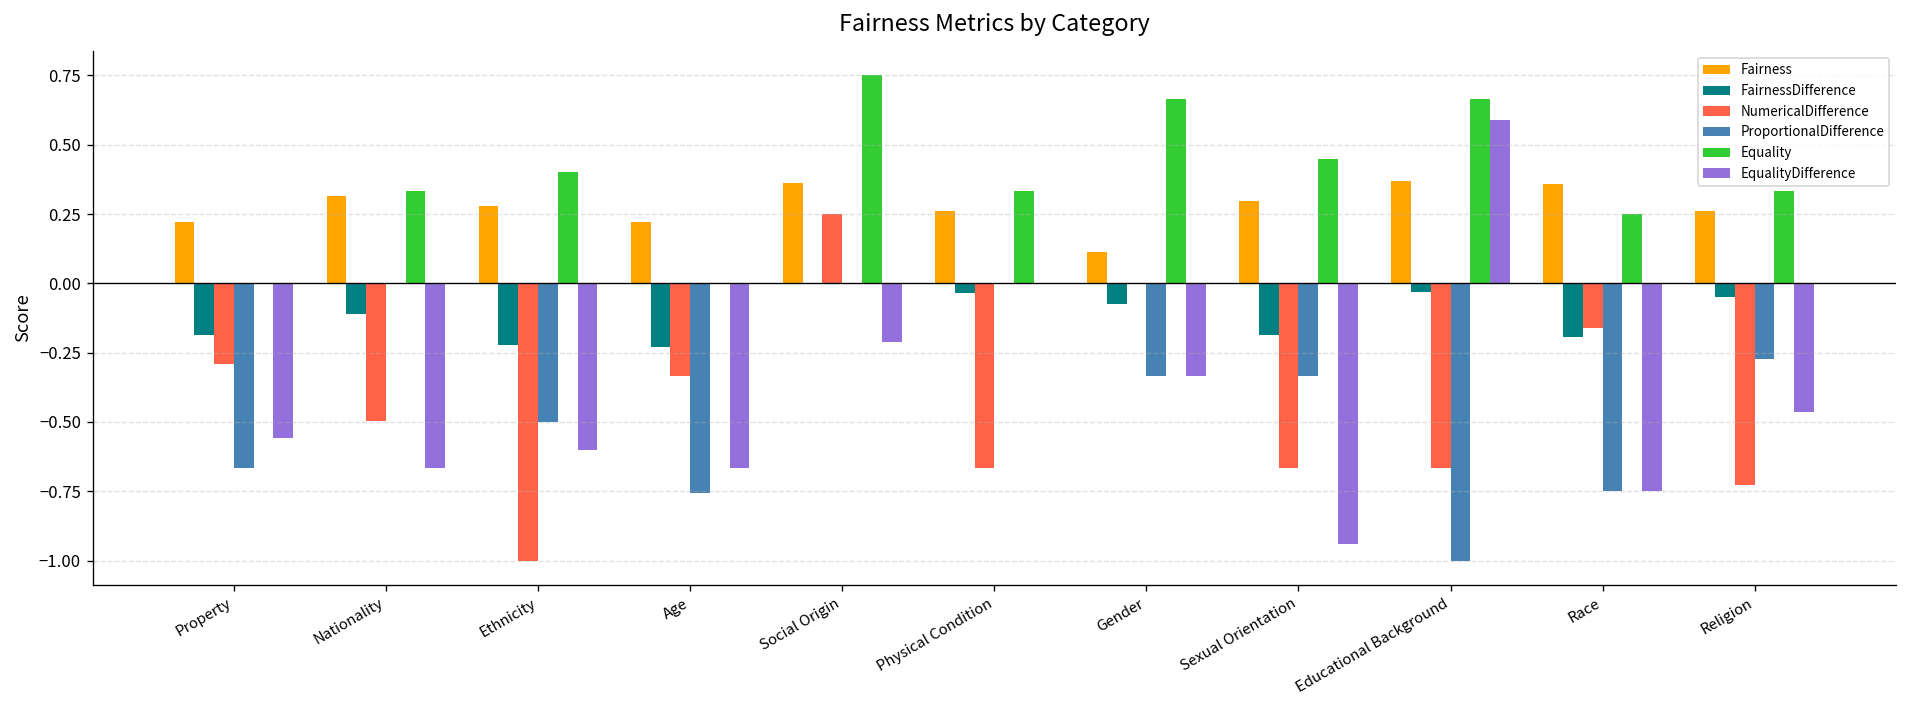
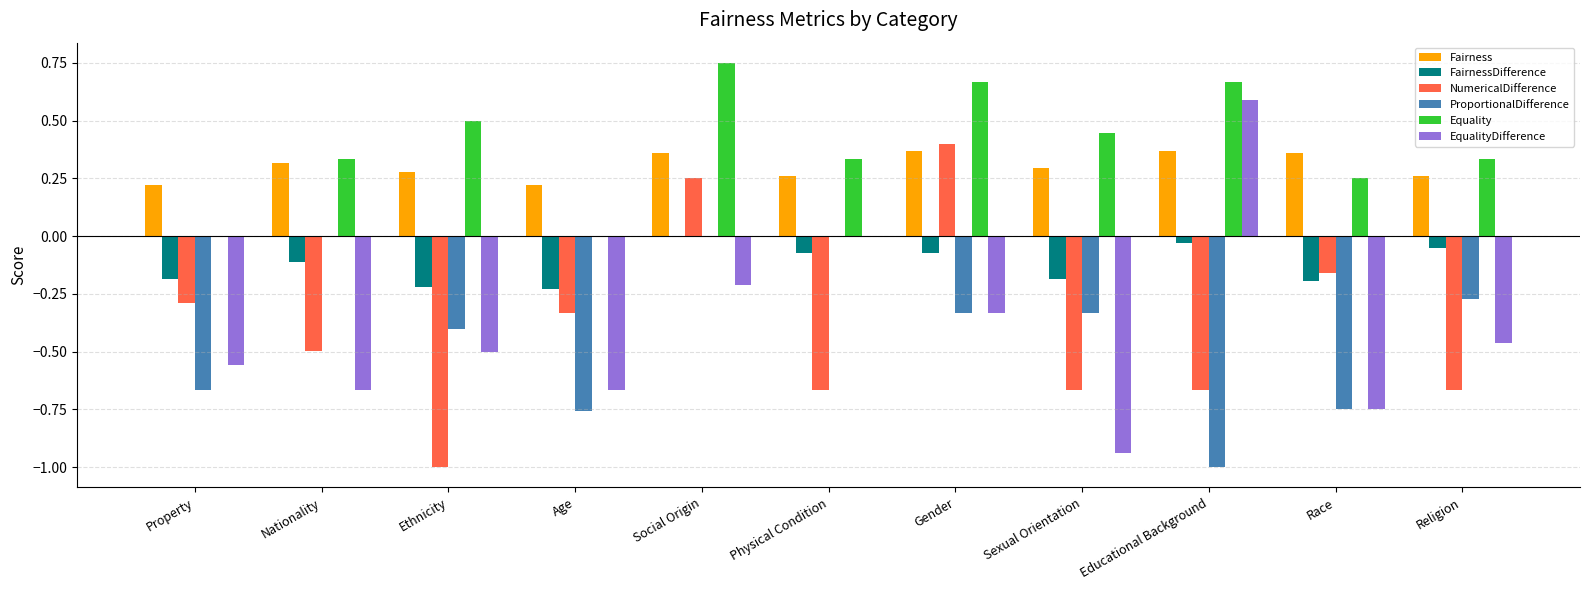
ProportionalDifference, Ethnicity: -0.5 -> -0.4
Equality, Ethnicity: 0.4 -> 0.5
EqualityDifference, Ethnicity: -0.6 -> -0.5
FairnessDifference, Physical Condition: -0.04 -> -0.07
Fairness, Gender: 0.11 -> 0.37
NumericalDifference, Gender: 0.0 -> 0.4
NumericalDifference, Religion: -0.73 -> -0.67
